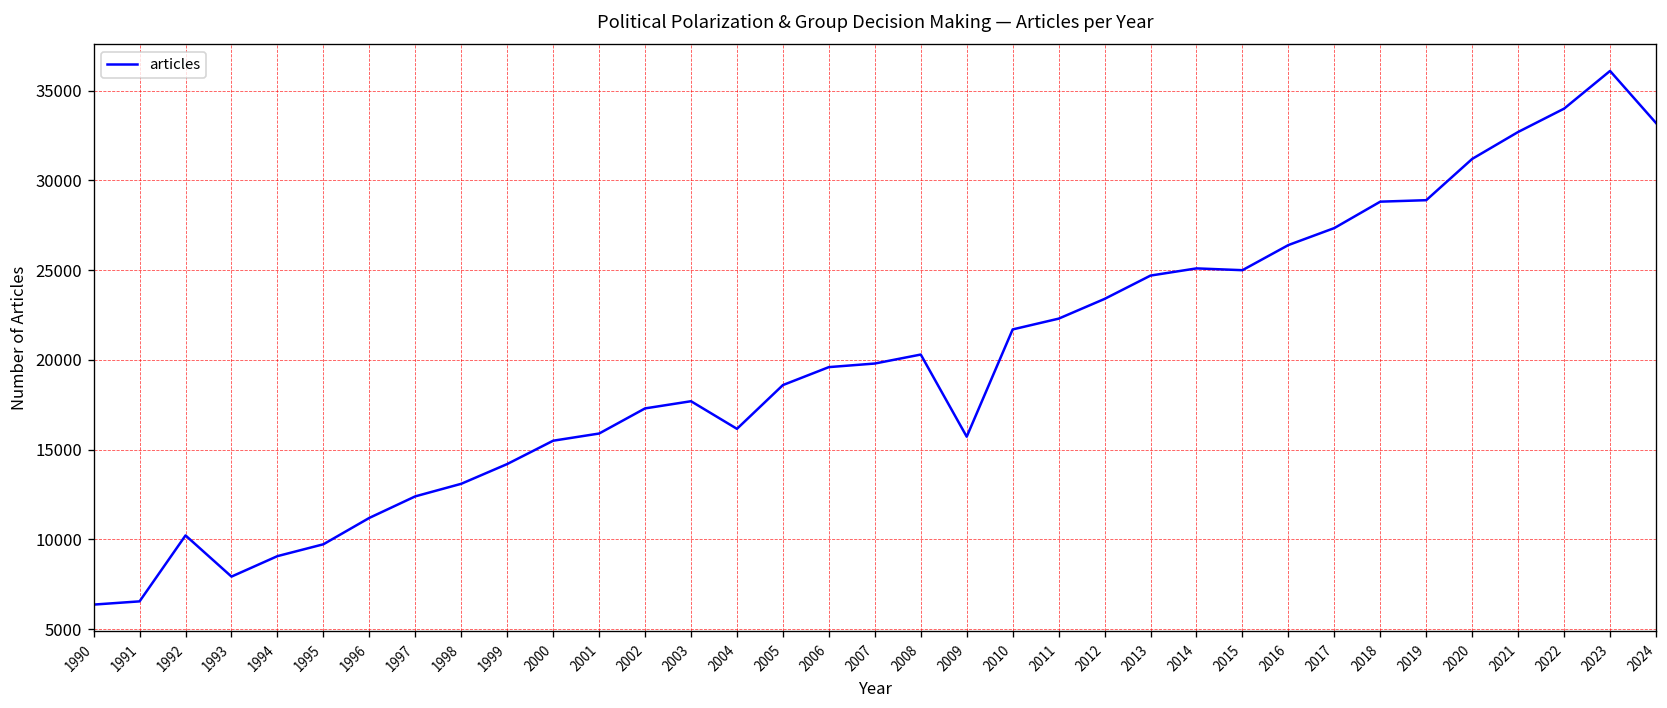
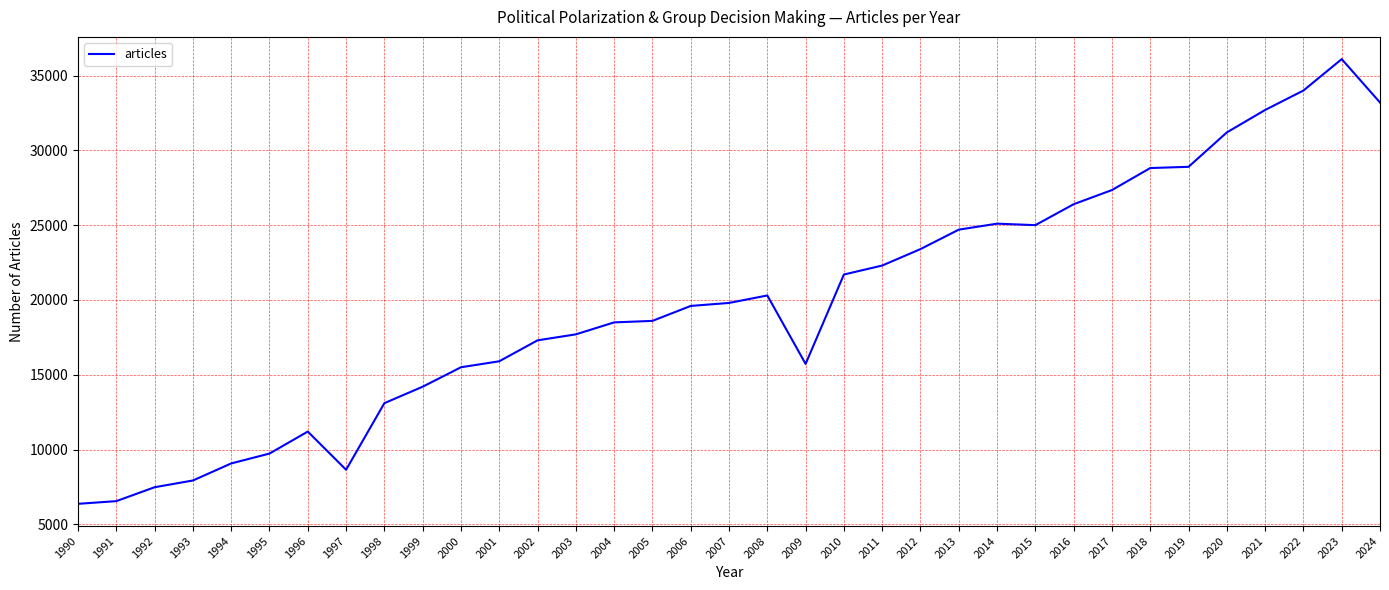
1992: 10200 -> 7500
1997: 12400 -> 8600
2004: 16200 -> 18500
